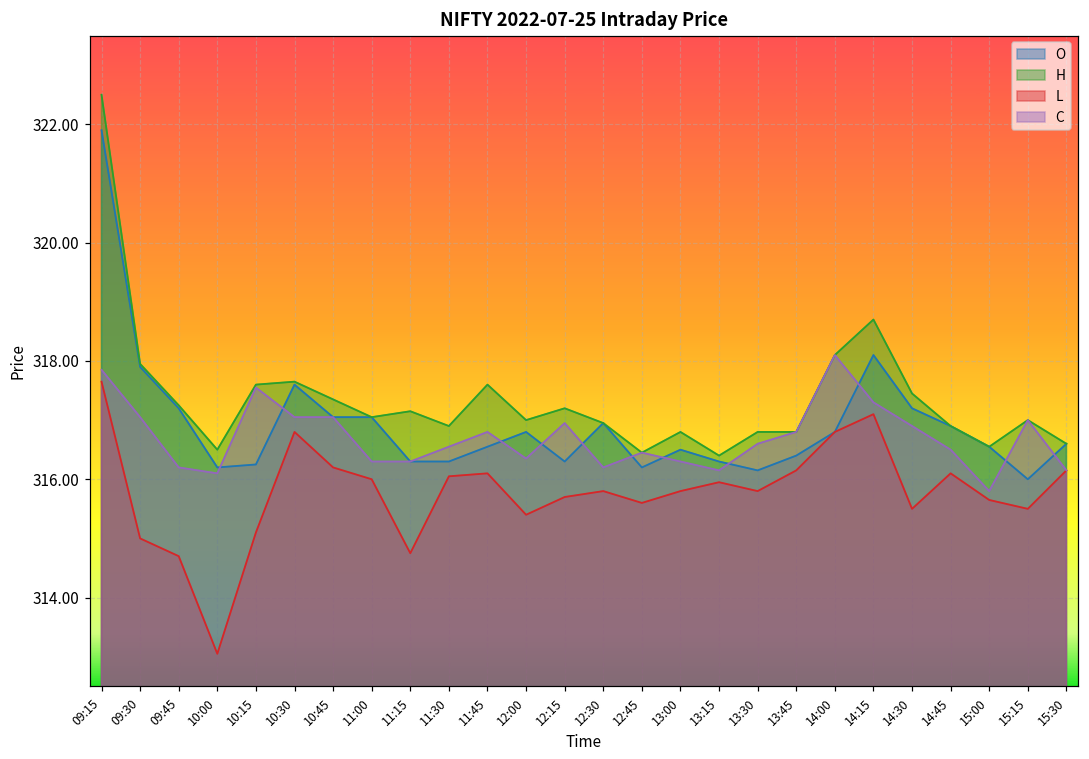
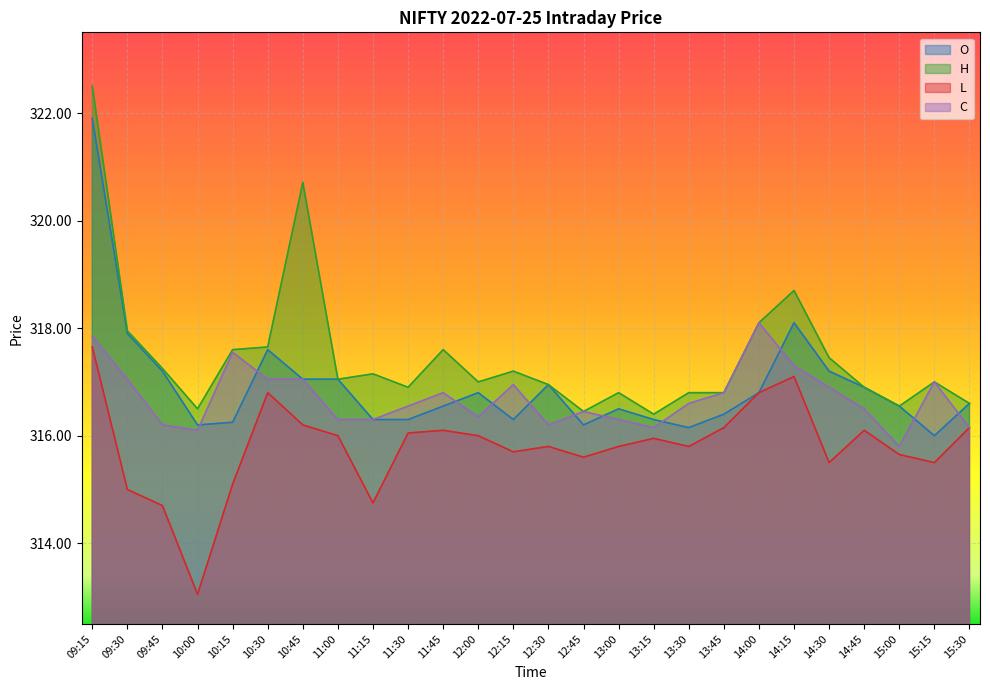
H, 10:45: 317.4 -> 320.7
L, 12:00: 315.4 -> 316.0
